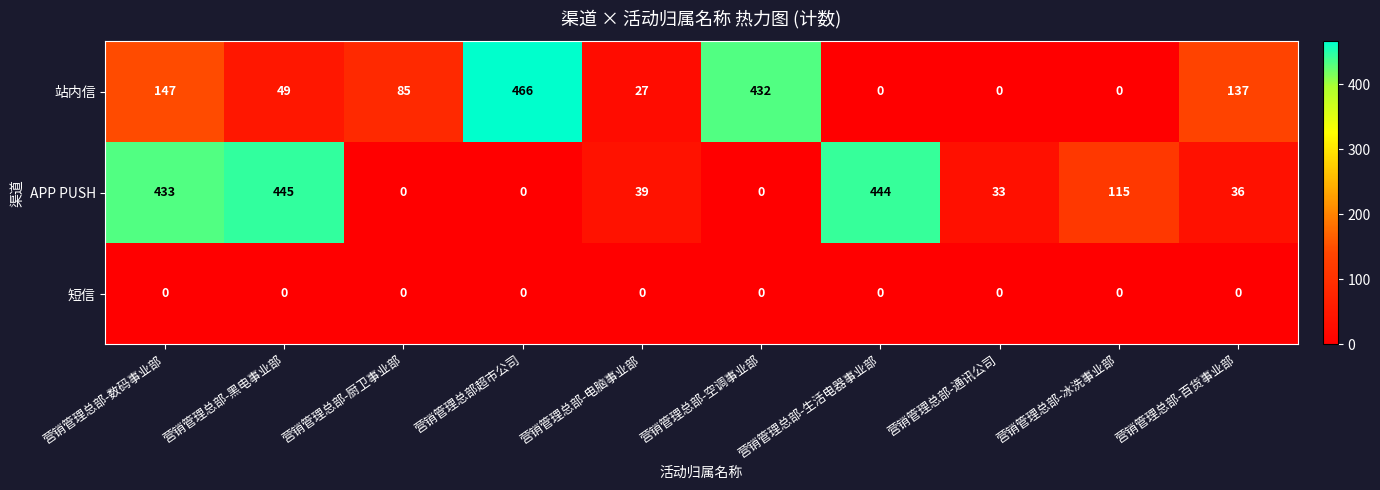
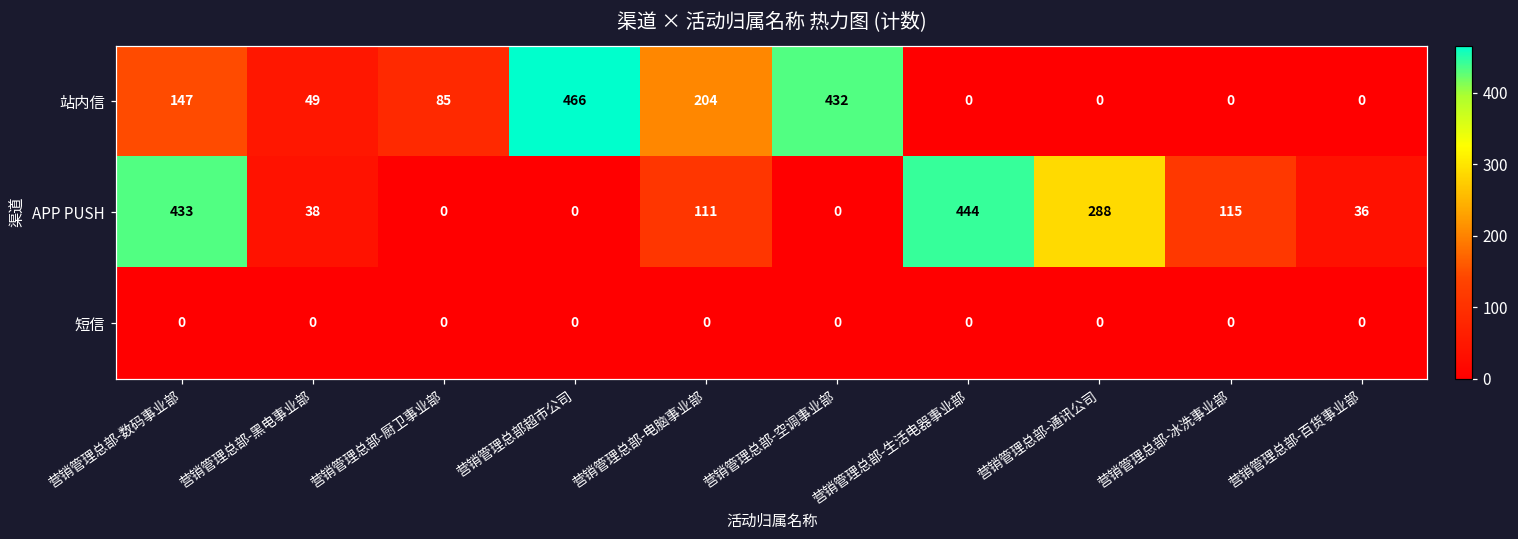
站内信, 营销管理总部-电脑事业部: 27 -> 204
站内信, 营销管理总部-百货事业部: 137 -> 0
APP PUSH, 营销管理总部-黑电事业部: 445 -> 38
APP PUSH, 营销管理总部-电脑事业部: 39 -> 111
APP PUSH, 营销管理总部-通讯公司: 33 -> 288
